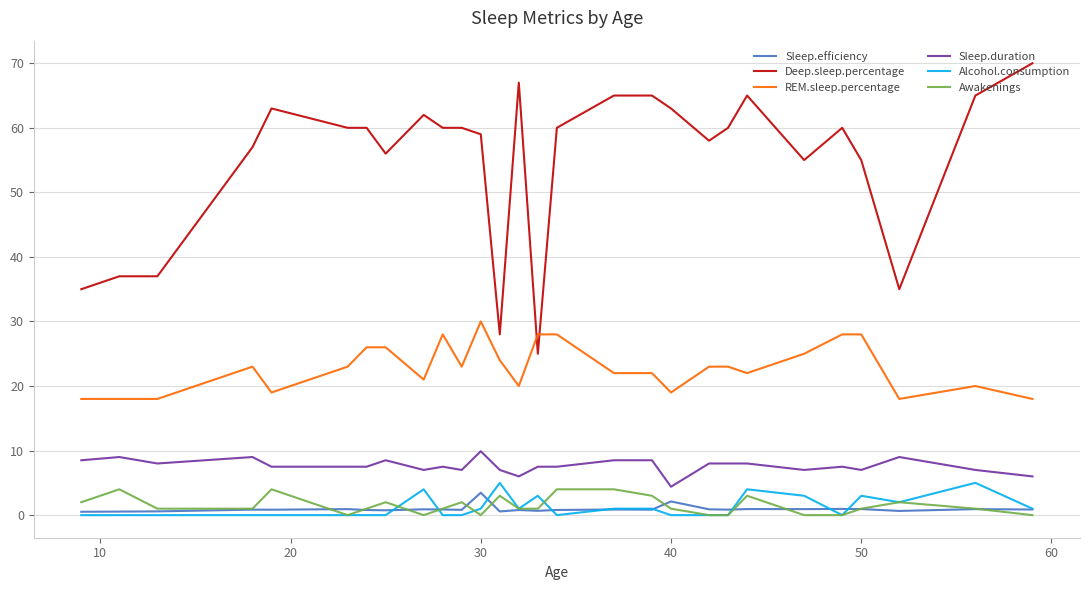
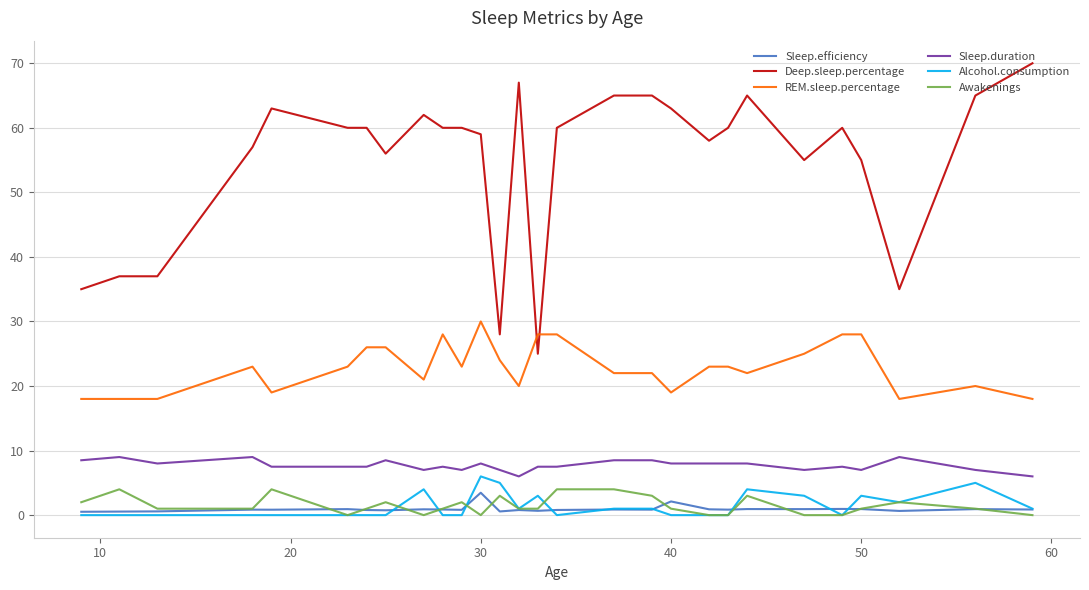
Sleep.duration, 30: 10 -> 8
Alcohol.consumption, 30: 1 -> 6
Sleep.duration, 40: 4 -> 8
